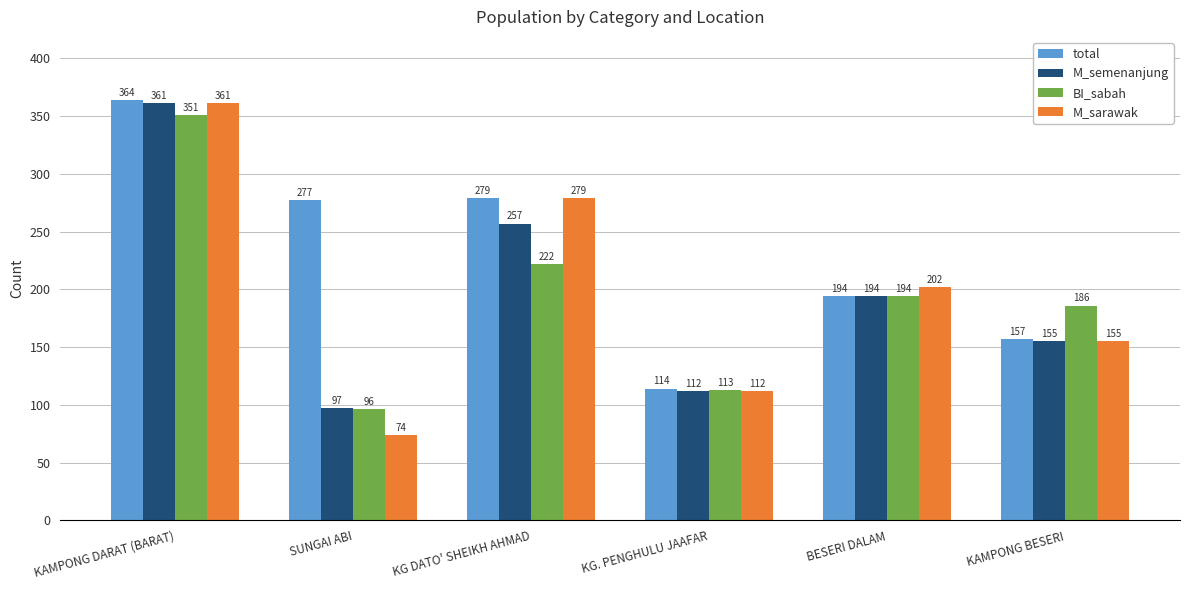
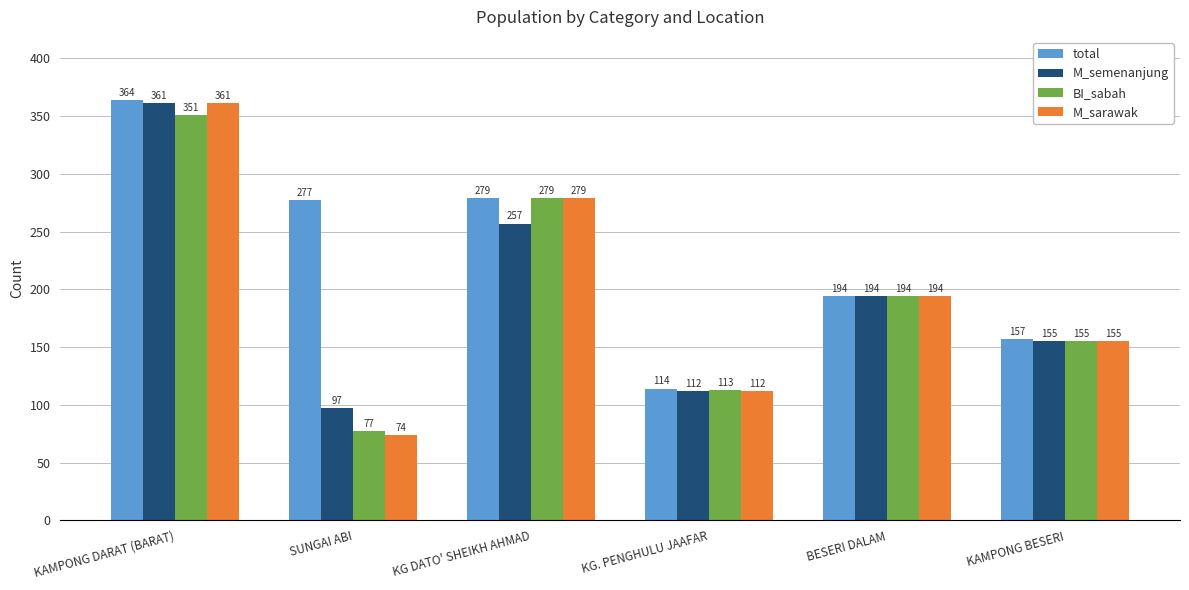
BI_sabah, SUNGAI ABI: 96 -> 77
BI_sabah, KG DATO' SHEIKH AHMAD: 222 -> 279
M_sarawak, BESERI DALAM: 202 -> 194
BI_sabah, KAMPONG BESERI: 186 -> 155
